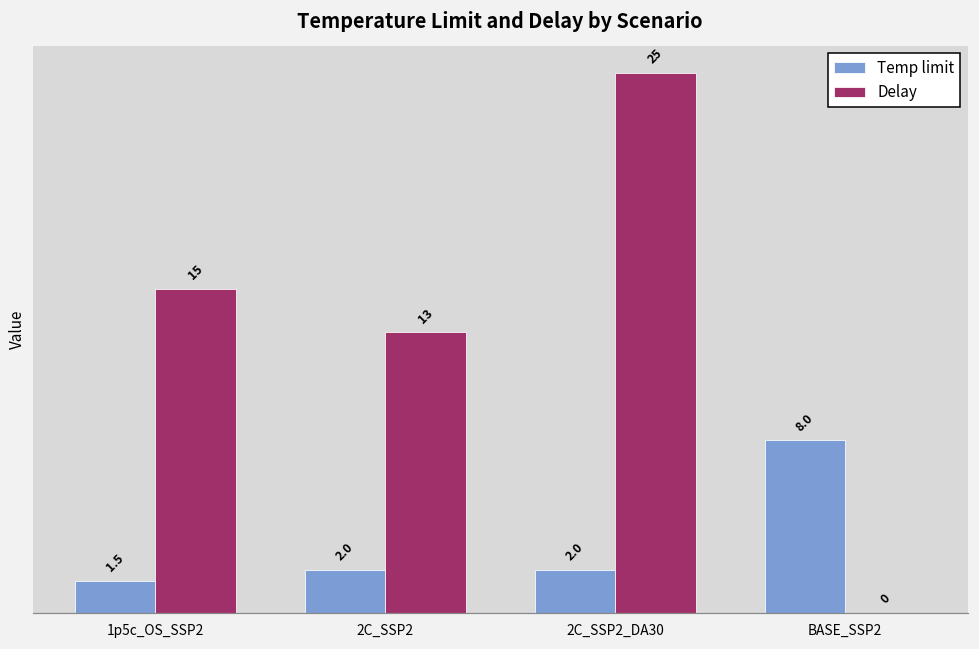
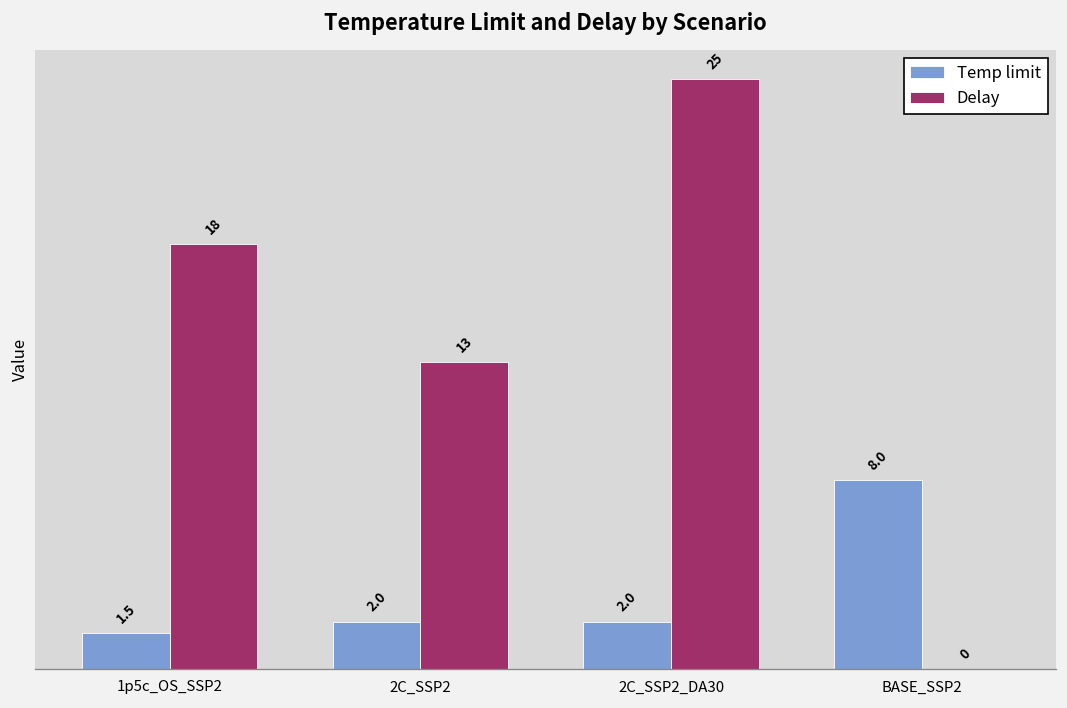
Delay, 1p5c_OS_SSP2: 15 -> 18
